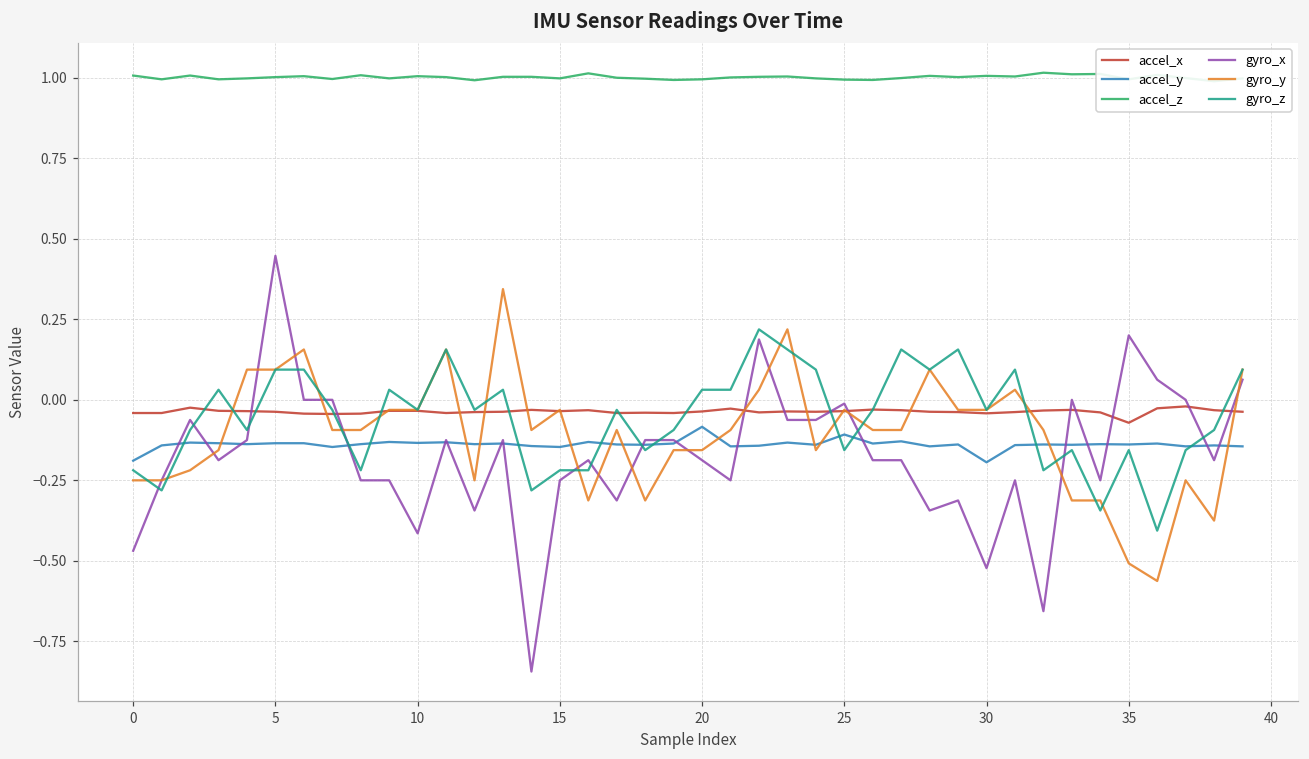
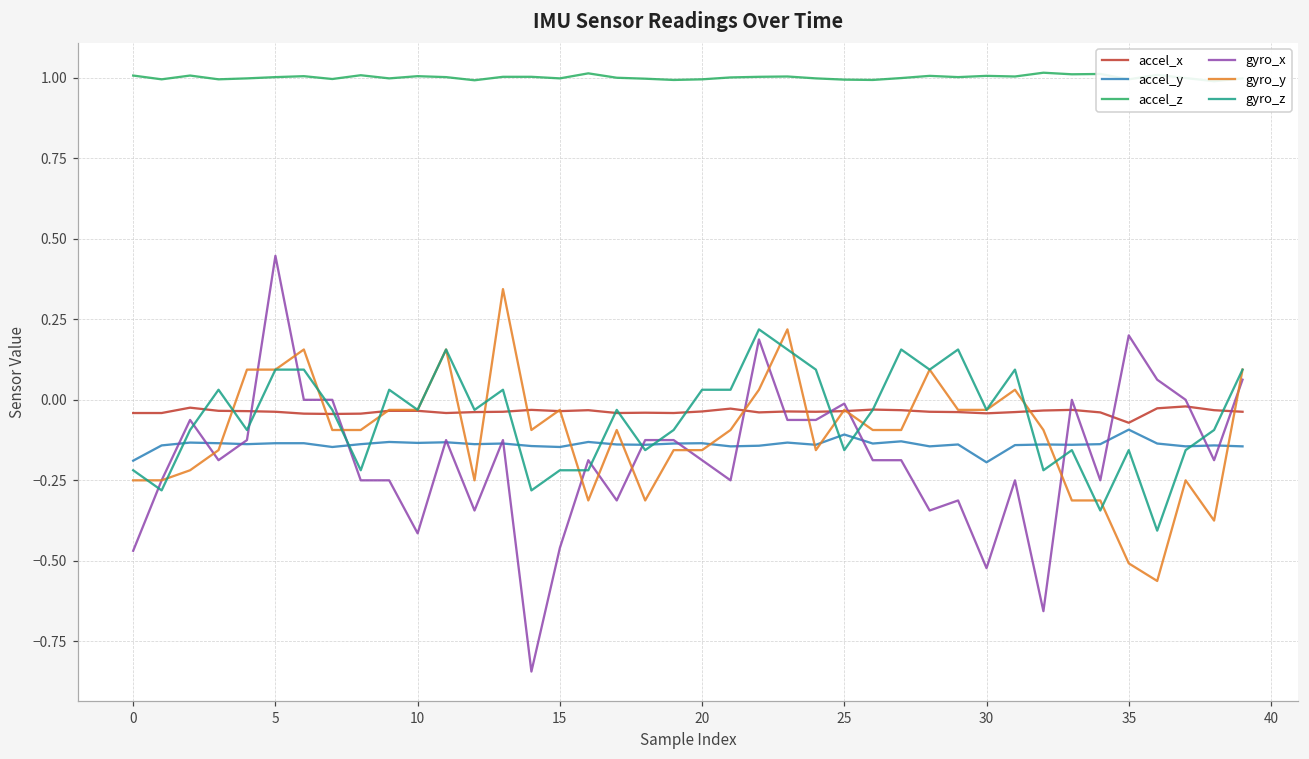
gyro_x, 15: -0.25 -> -0.46
accel_y, 20: -0.08 -> -0.13
accel_y, 35: -0.14 -> -0.09
